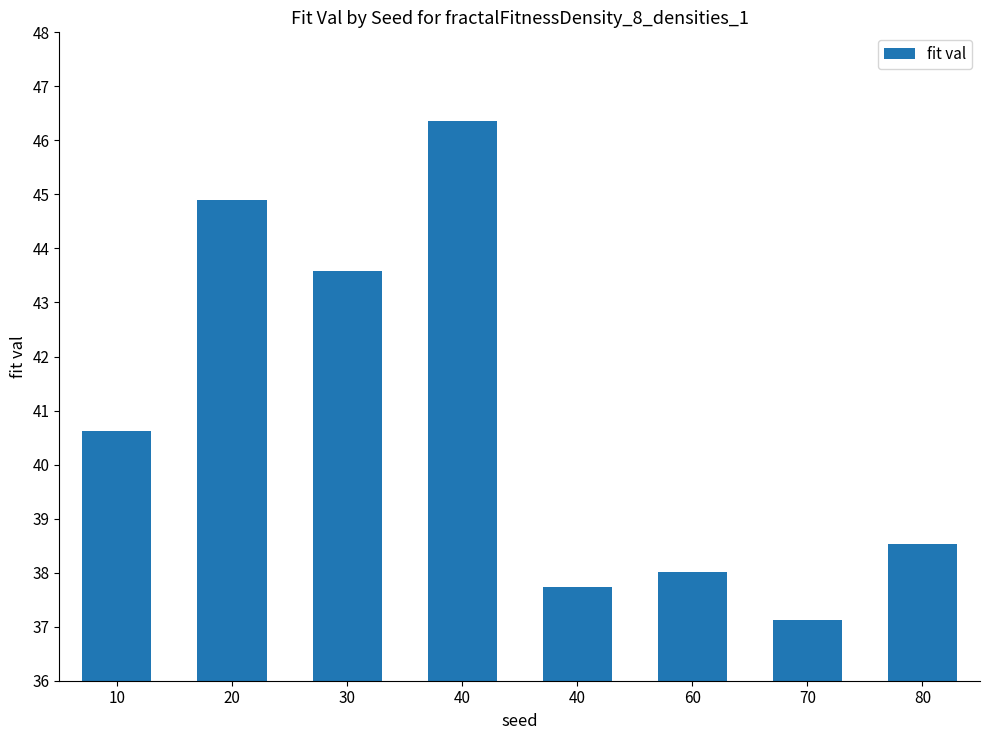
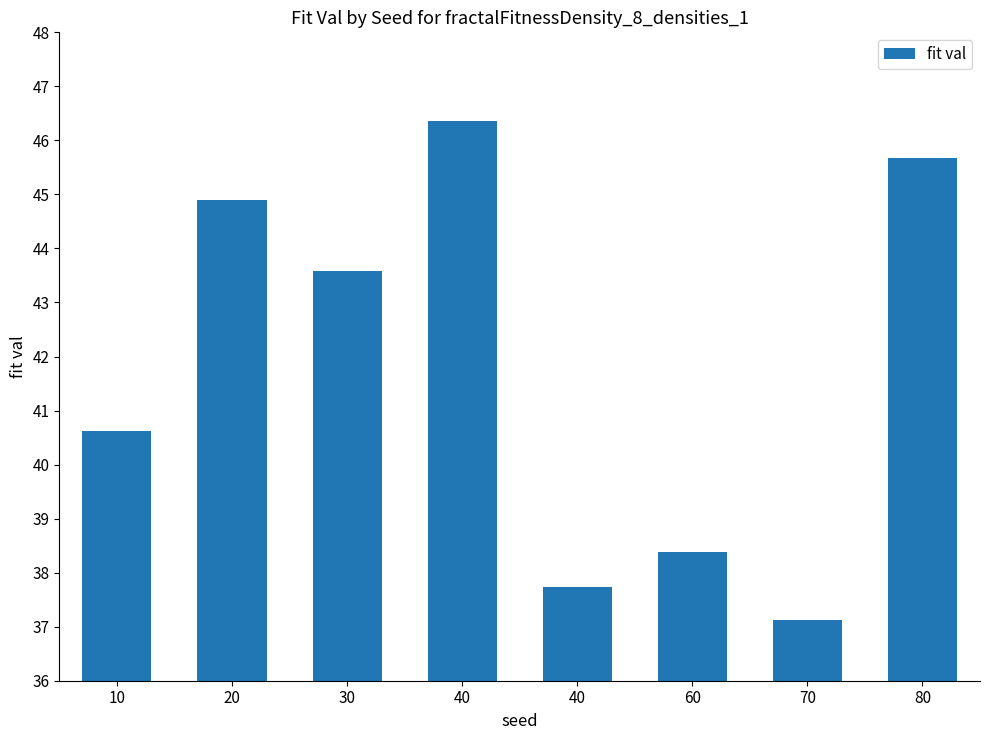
60: 38.0 -> 38.4
80: 38.5 -> 45.7
